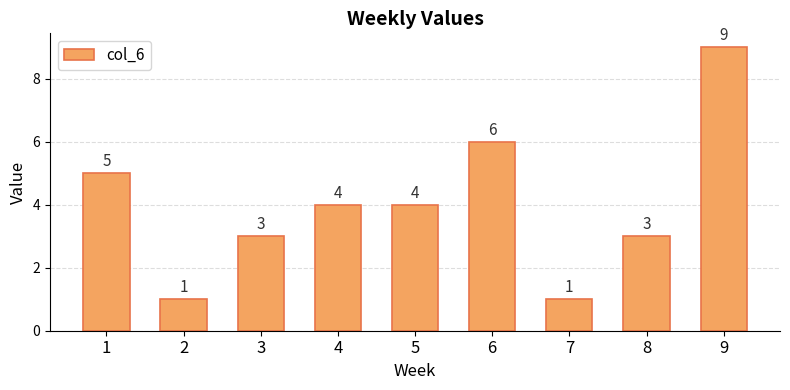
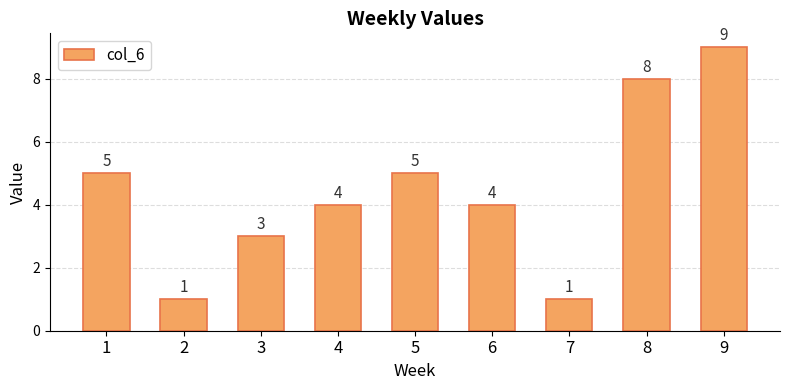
5: 4 -> 5
6: 6 -> 4
8: 3 -> 8
